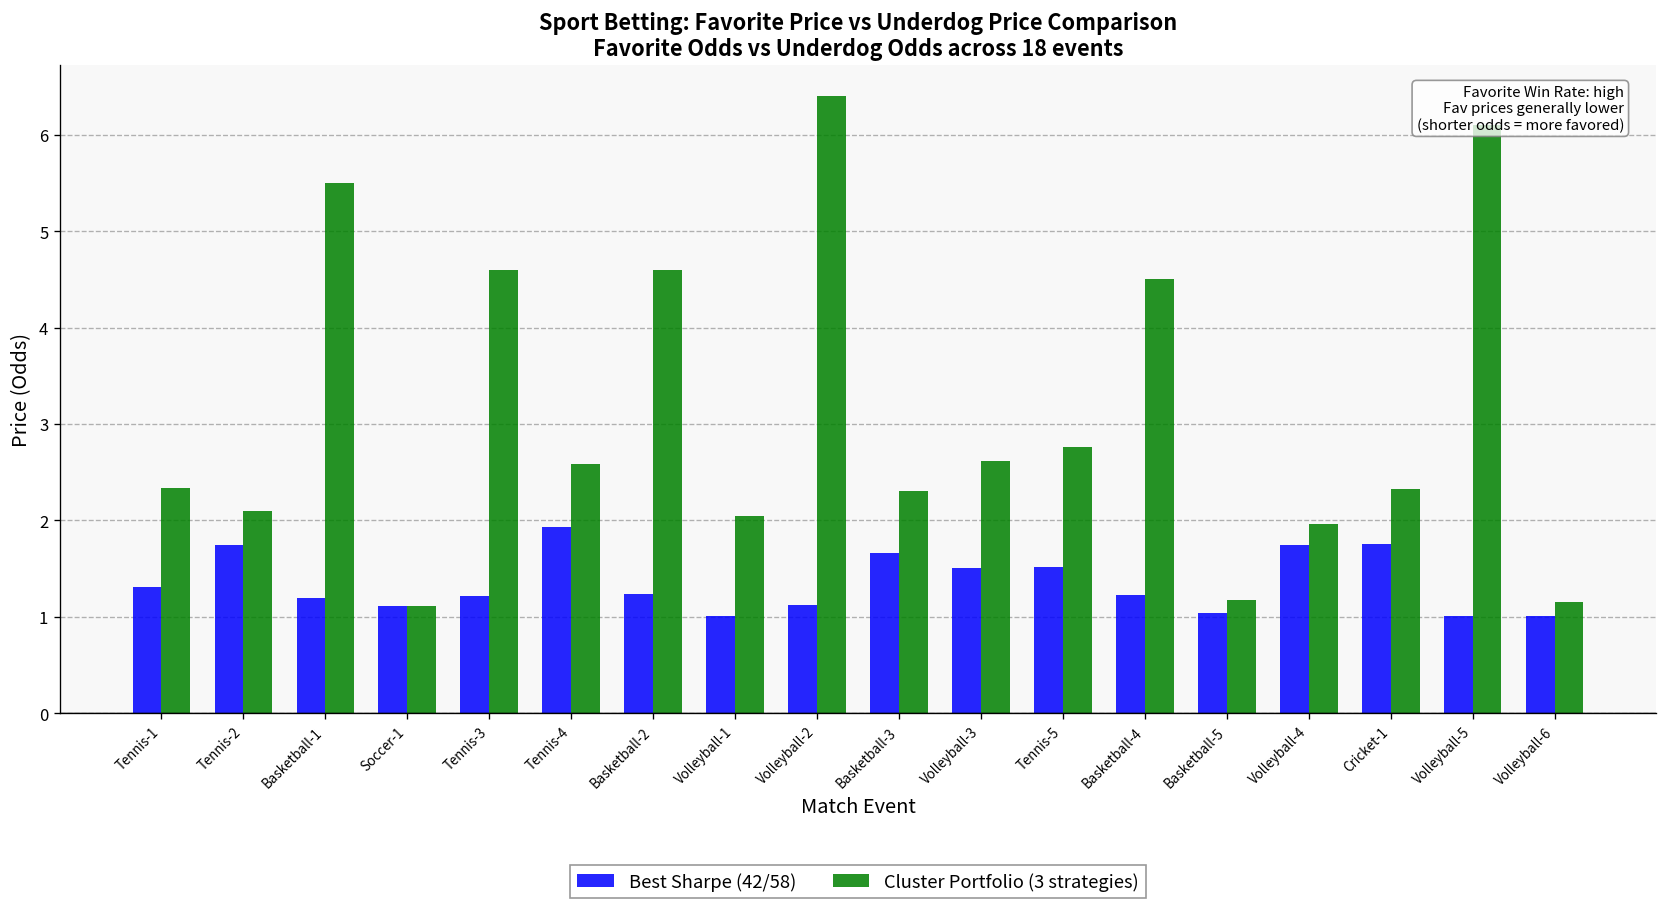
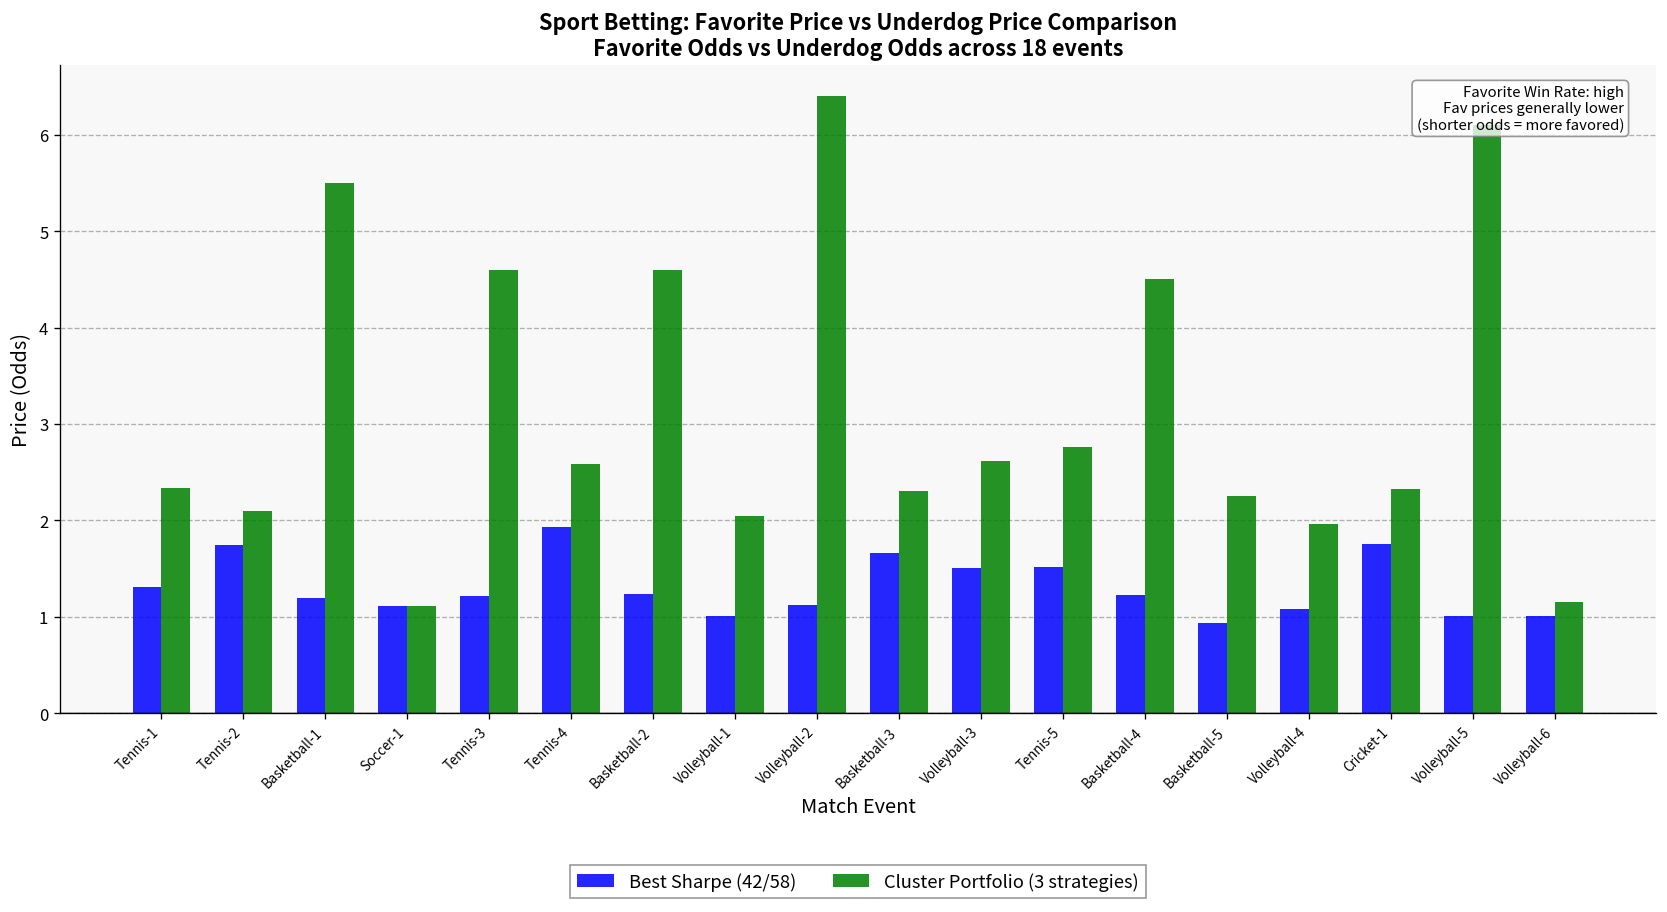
Best Sharpe (42/58), Basketball-5: 1.0 -> 0.9
Cluster Portfolio (3 strategies), Basketball-5: 1.2 -> 2.3
Best Sharpe (42/58), Volleyball-4: 1.7 -> 1.1
